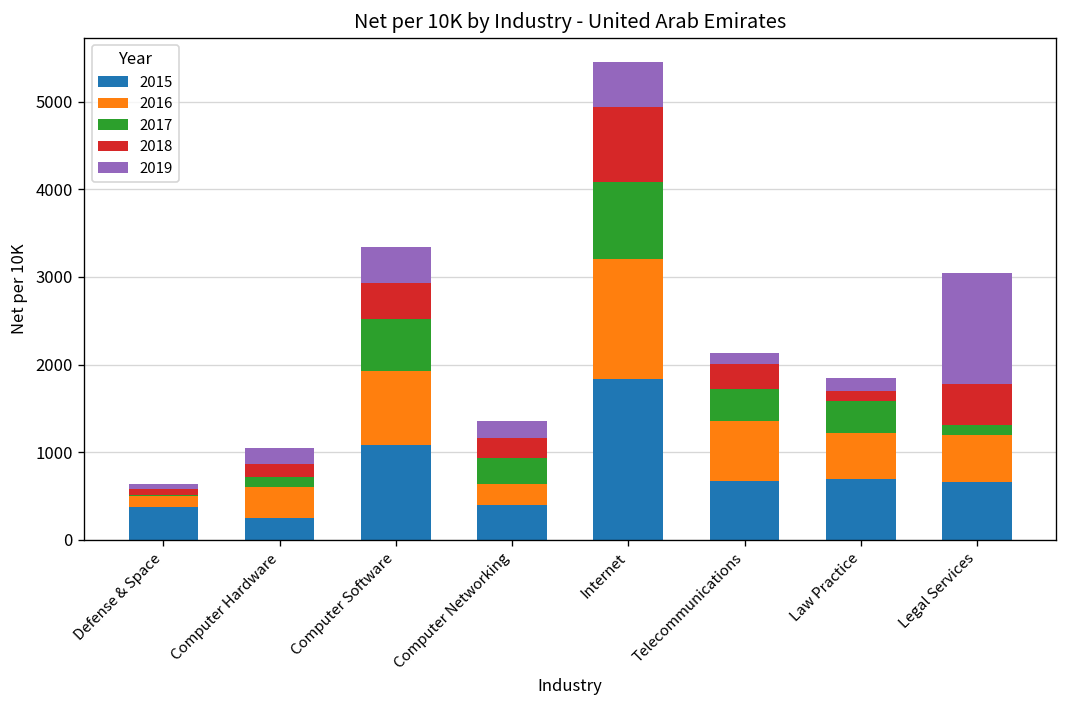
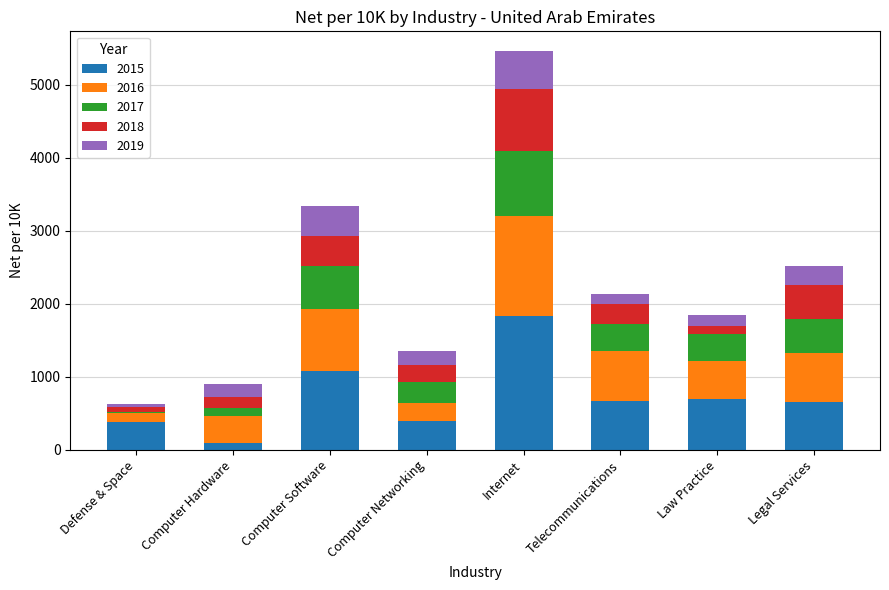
2015, Computer Hardware: 200 -> 100
2016, Legal Services: 500 -> 700
2017, Legal Services: 100 -> 500
2019, Legal Services: 1300 -> 300
